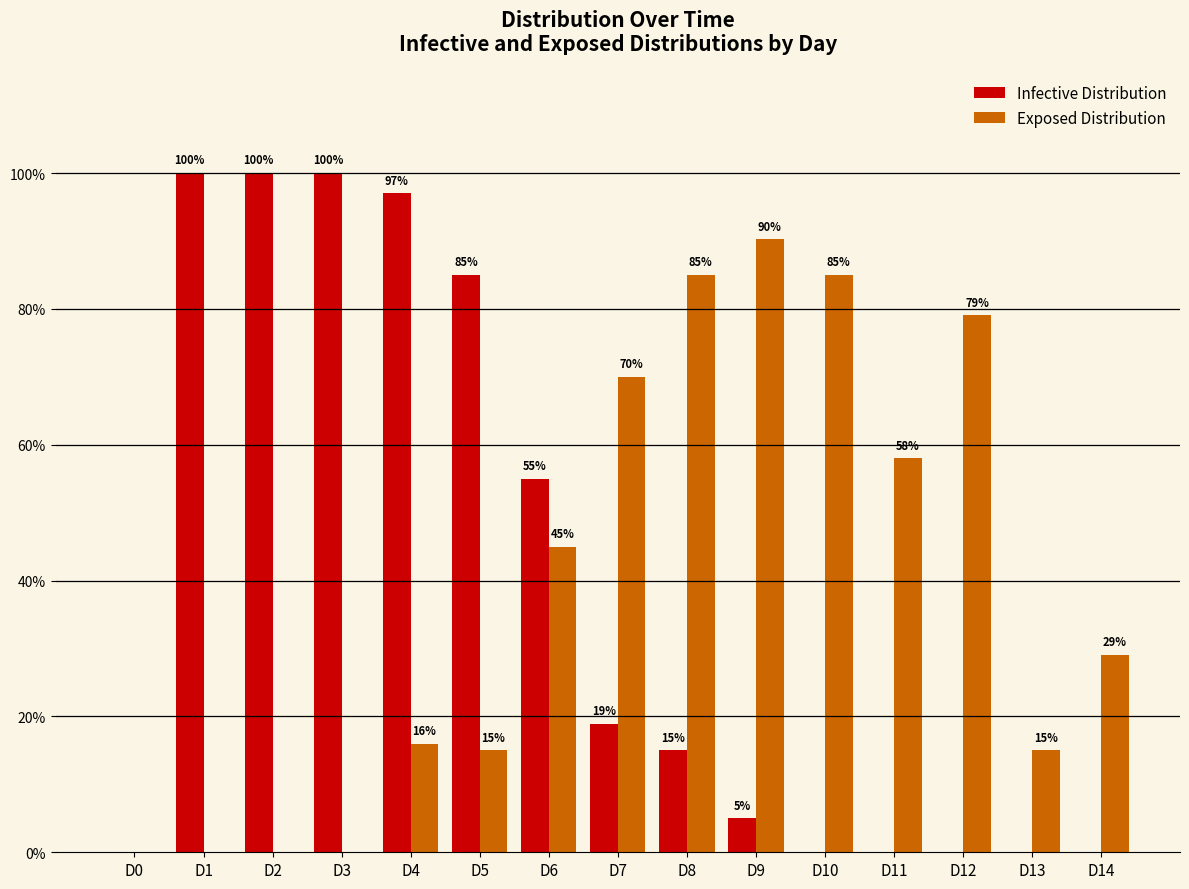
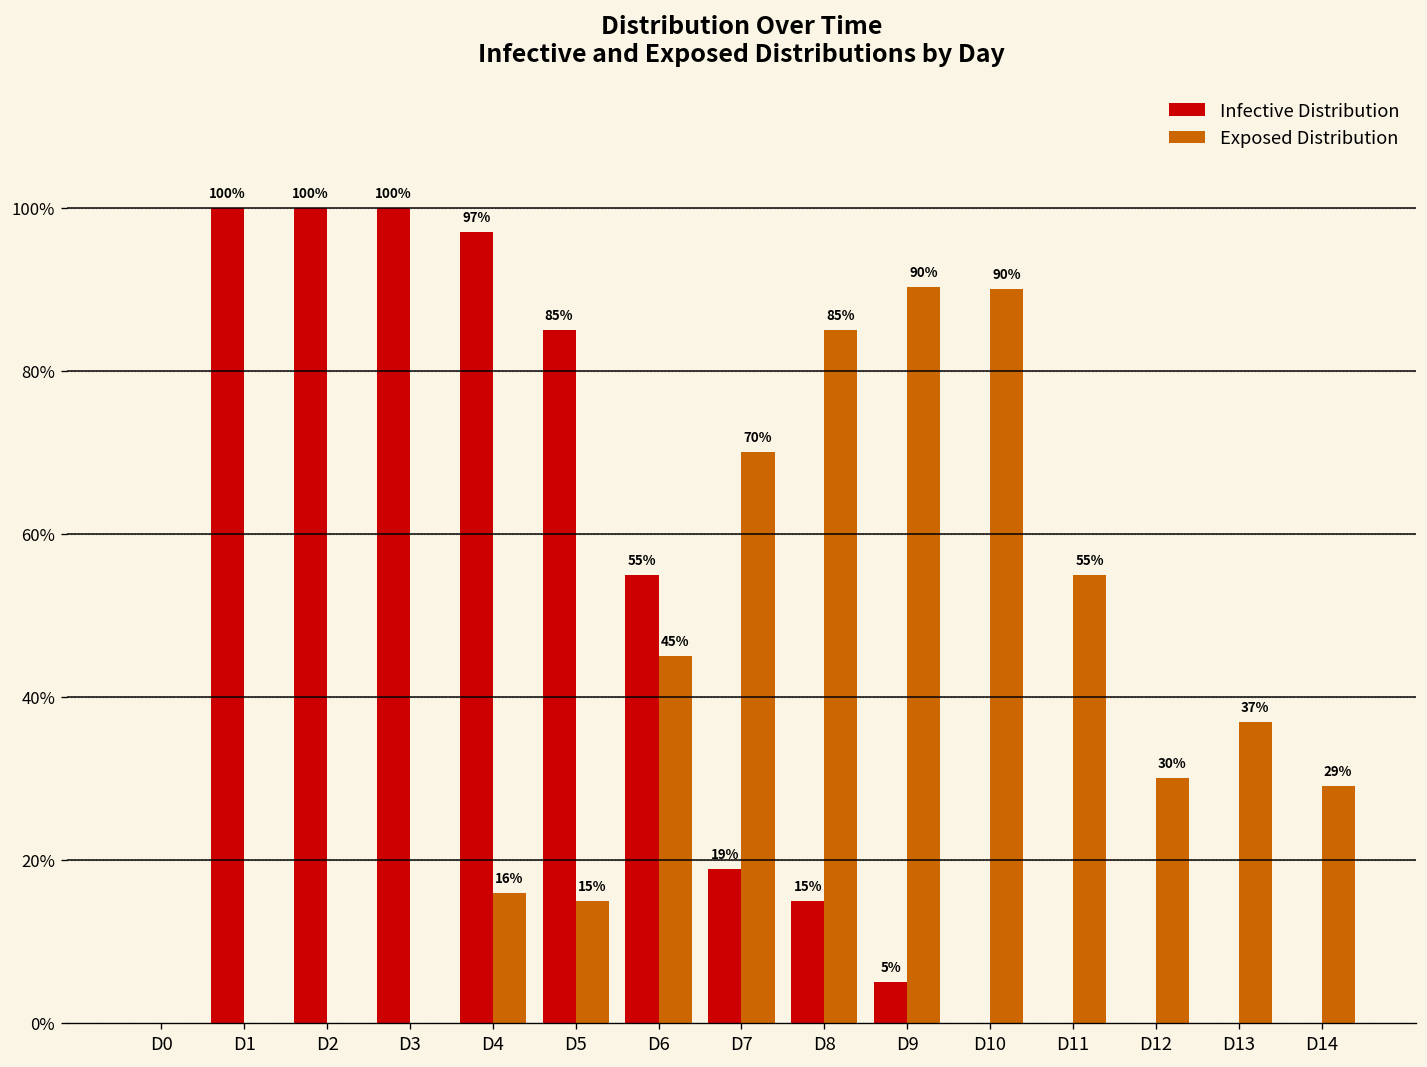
Exposed Distribution, D10: 85% -> 90%
Exposed Distribution, D11: 58% -> 55%
Exposed Distribution, D12: 79% -> 30%
Exposed Distribution, D13: 15% -> 37%
